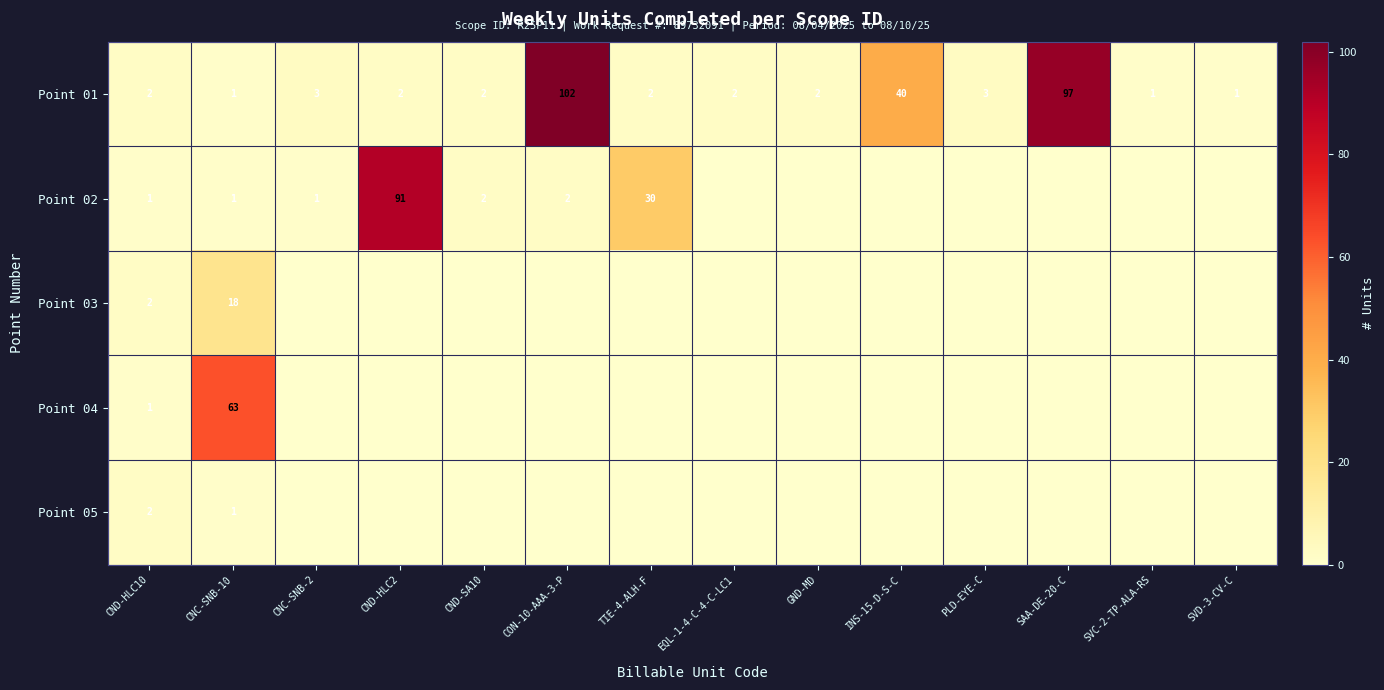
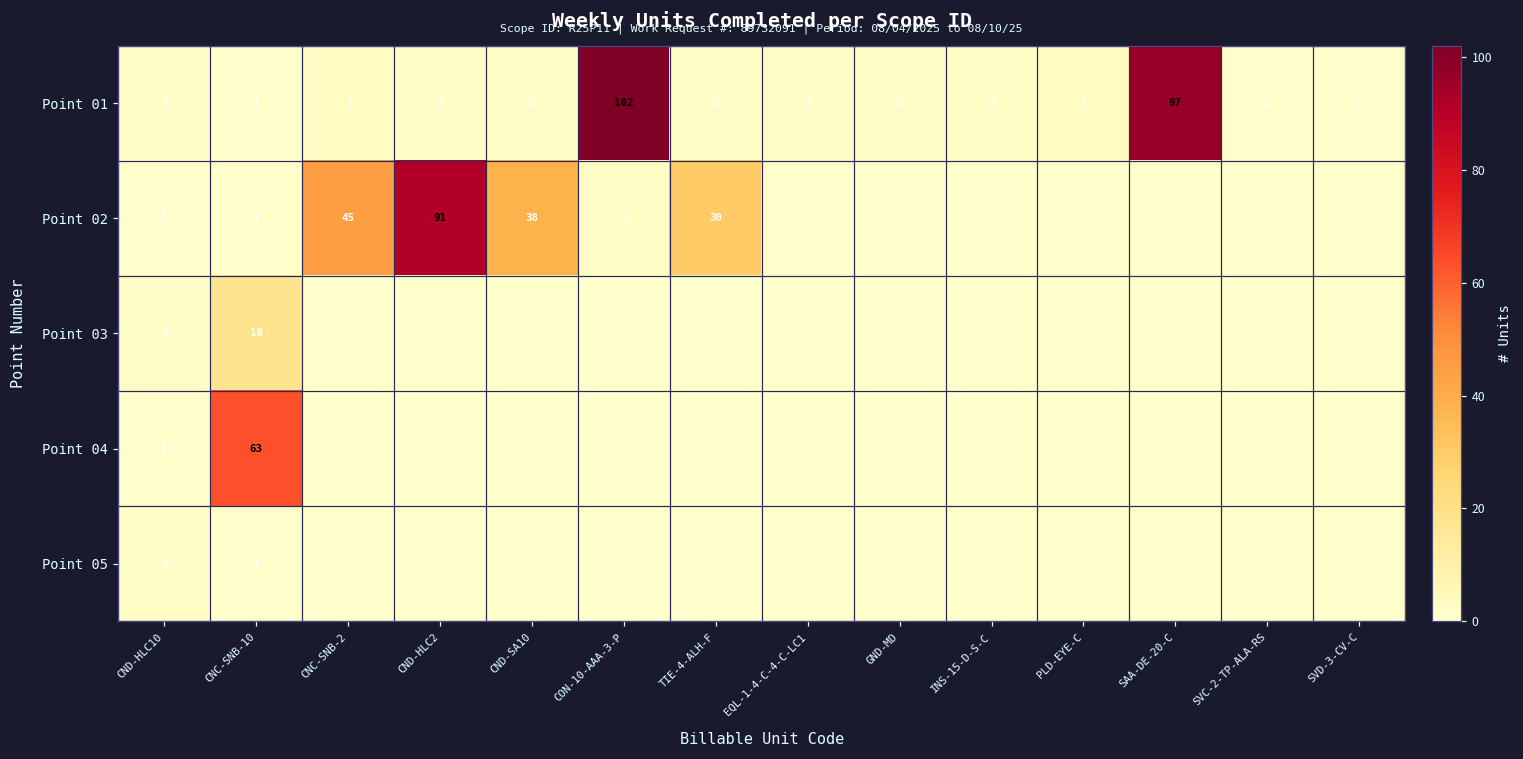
Point 01, INS-15-D-S-C: 40 -> 2
Point 02, CNC-SNB-2: 1 -> 45
Point 02, CND-SA10: 2 -> 38
